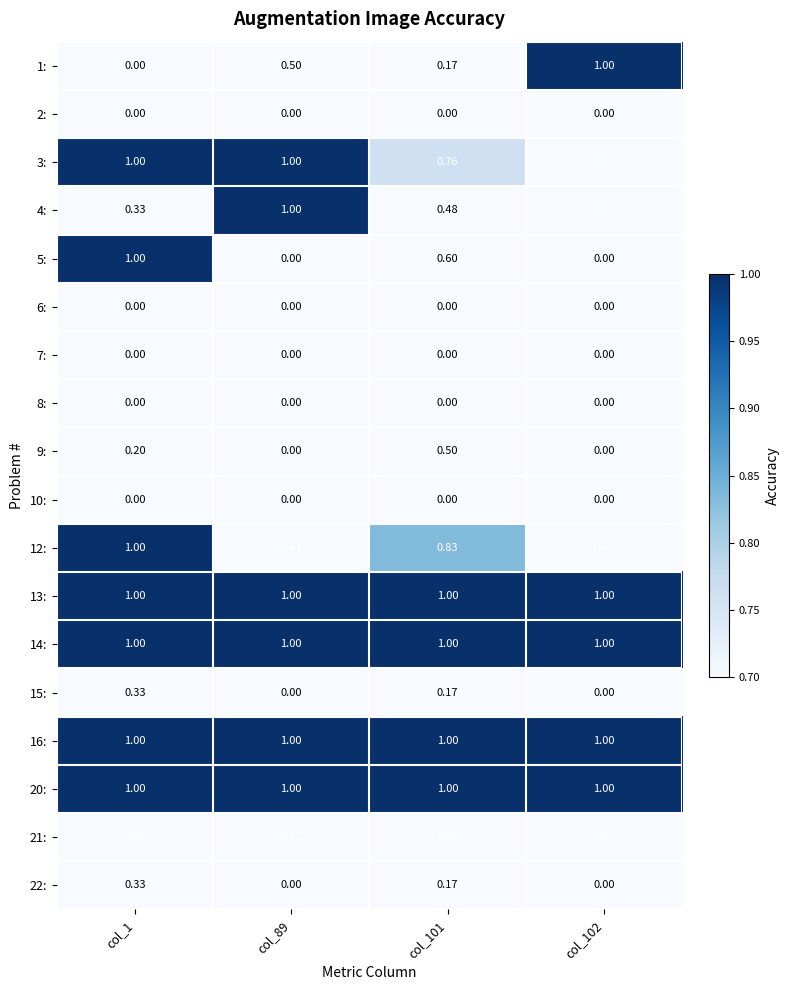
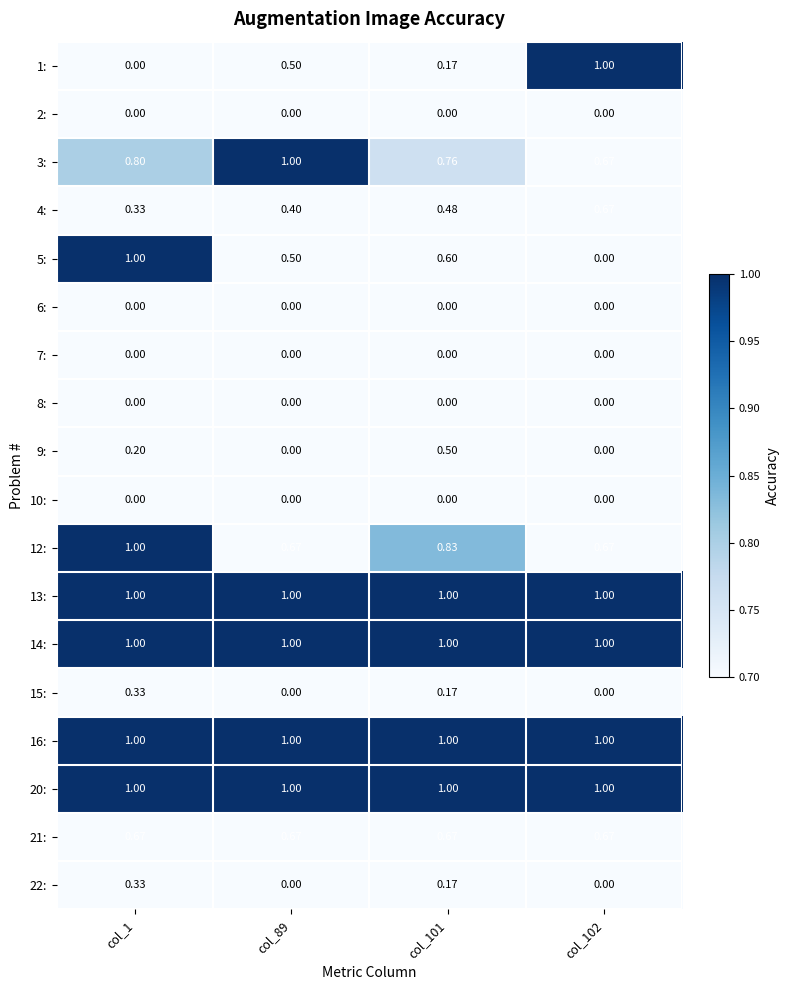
3:, col_1: 1.00 -> 0.80
4:, col_89: 1.00 -> 0.40
5:, col_89: 0.00 -> 0.50
